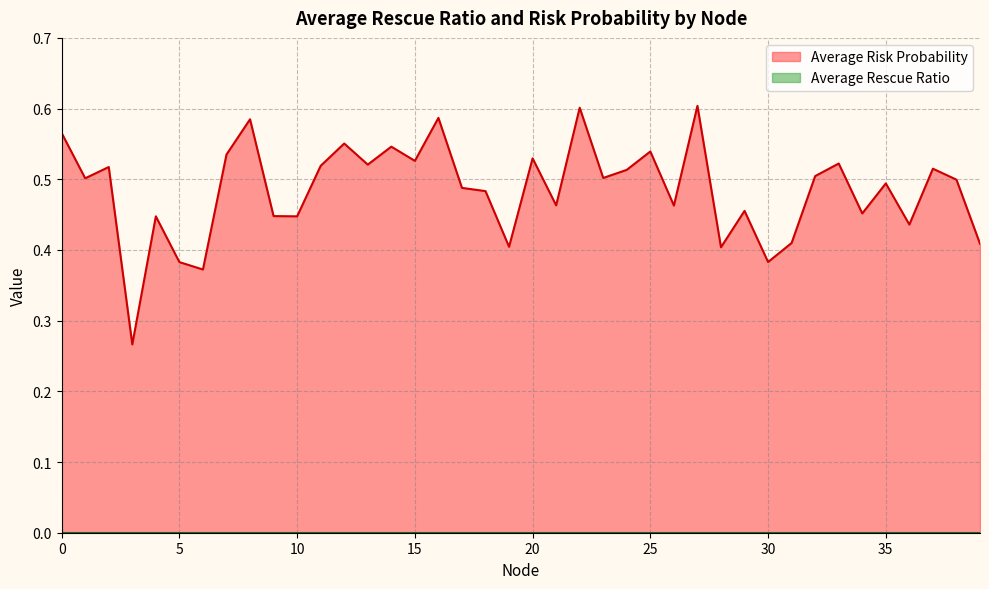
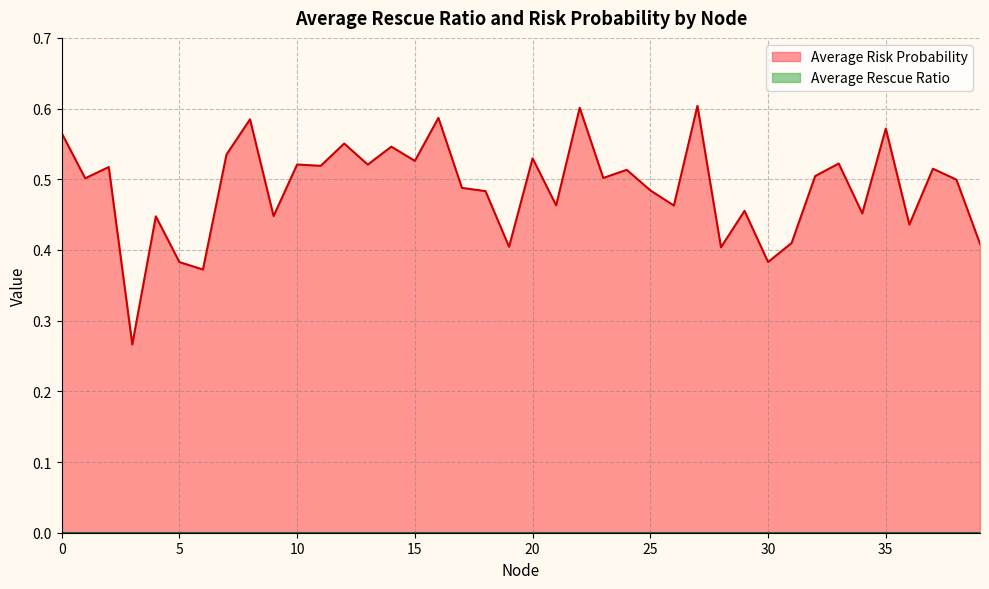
Average Risk Probability, 10: 0.45 -> 0.52
Average Risk Probability, 25: 0.54 -> 0.48
Average Risk Probability, 35: 0.49 -> 0.57
